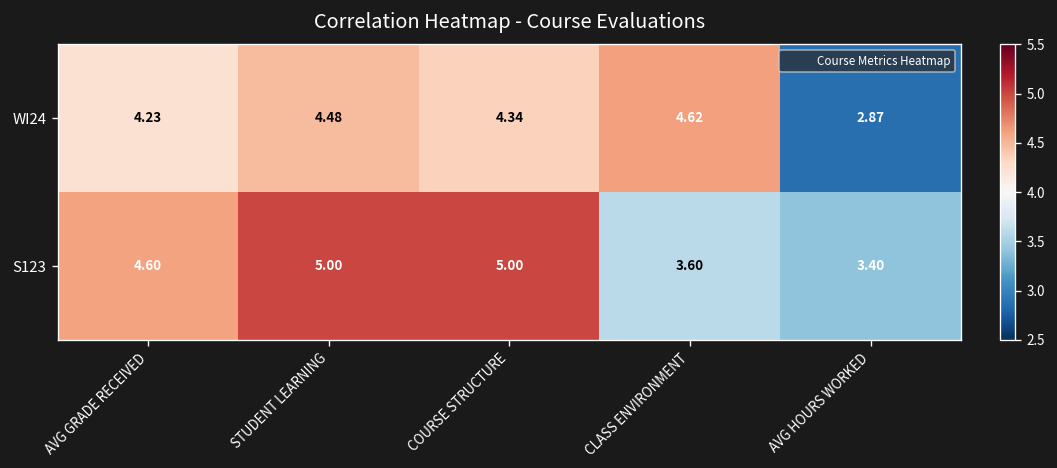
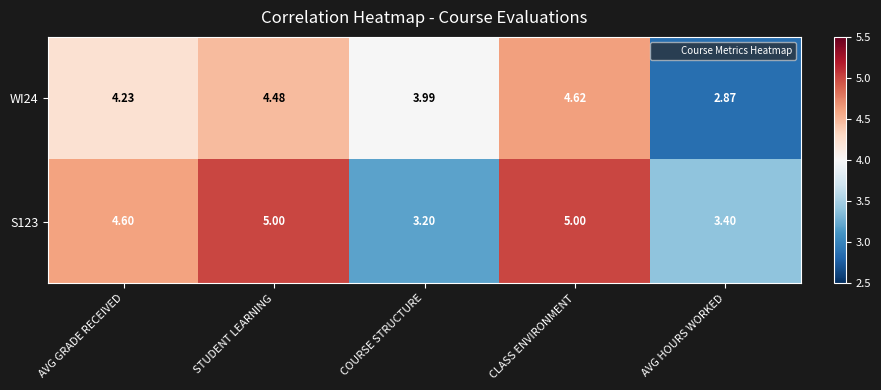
WI24, COURSE STRUCTURE: 4.34 -> 3.99
S123, COURSE STRUCTURE: 5.00 -> 3.20
S123, CLASS ENVIRONMENT: 3.60 -> 5.00
